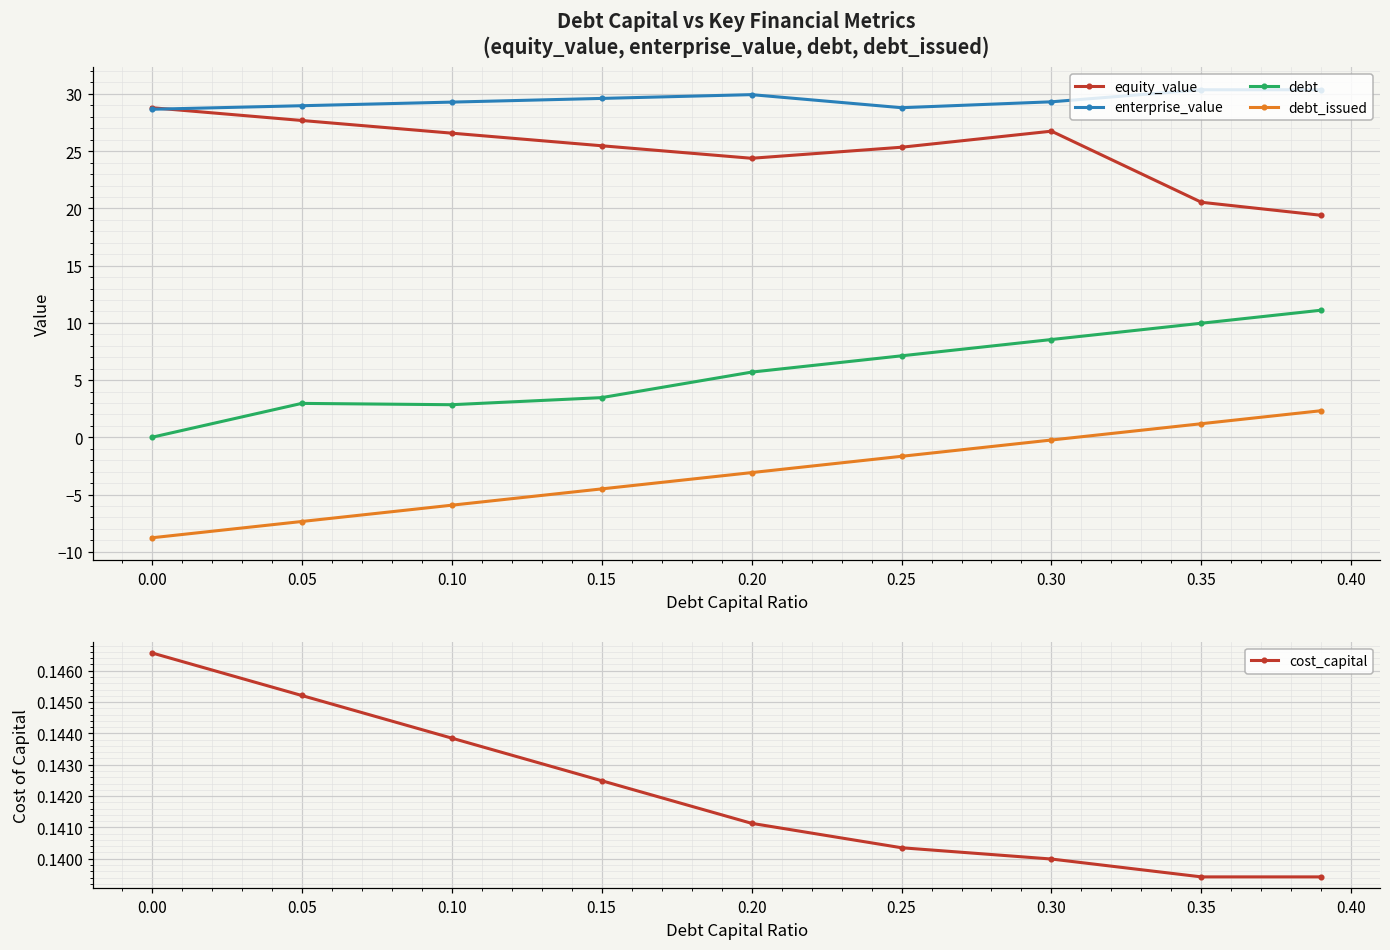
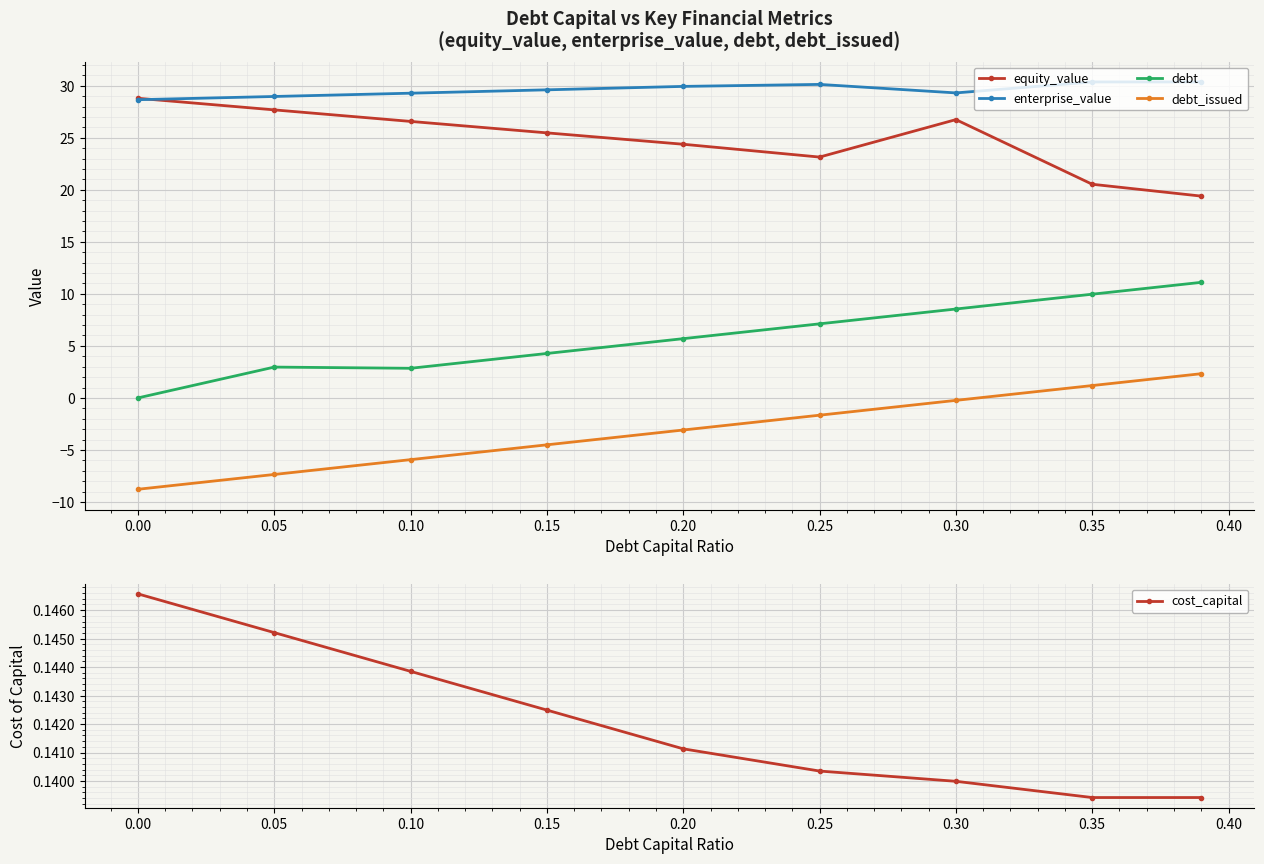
Debt Capital vs Key Financial Metrics (equity_value, enterprise_value, debt, debt_issued), debt, 0.15: 3.5 -> 4.3
Debt Capital vs Key Financial Metrics (equity_value, enterprise_value, debt, debt_issued), equity_value, 0.25: 25.3 -> 23.1
Debt Capital vs Key Financial Metrics (equity_value, enterprise_value, debt, debt_issued), enterprise_value, 0.25: 28.8 -> 30.1
